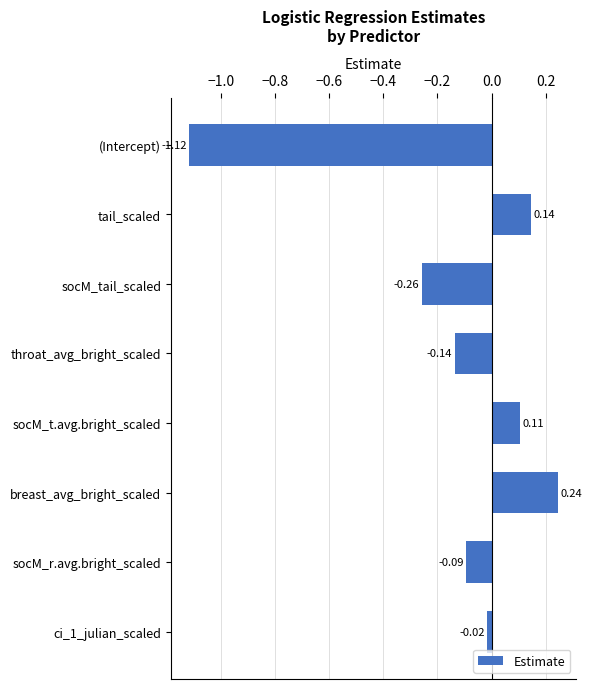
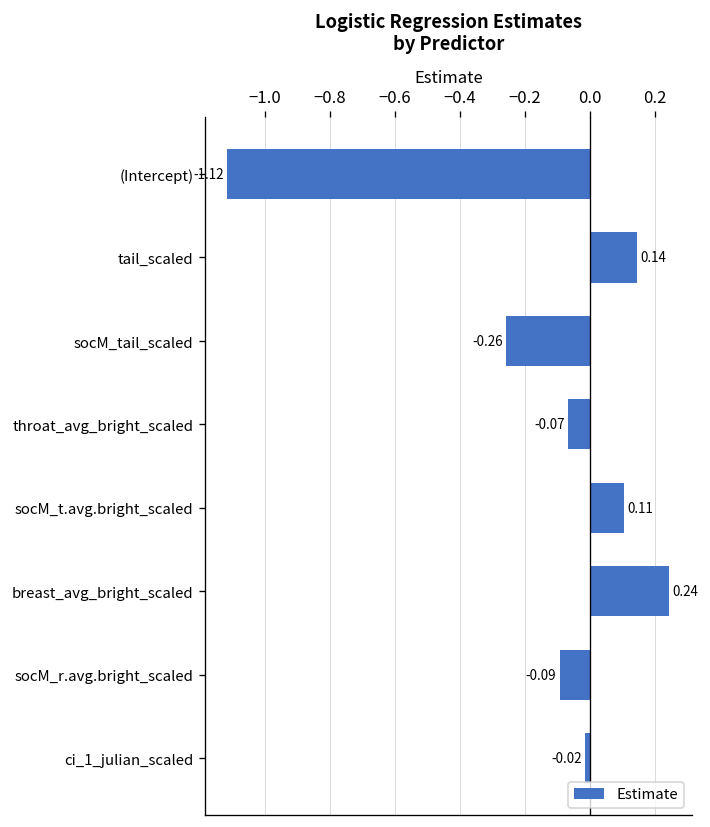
throat_avg_bright_scaled: -0.14 -> -0.07
